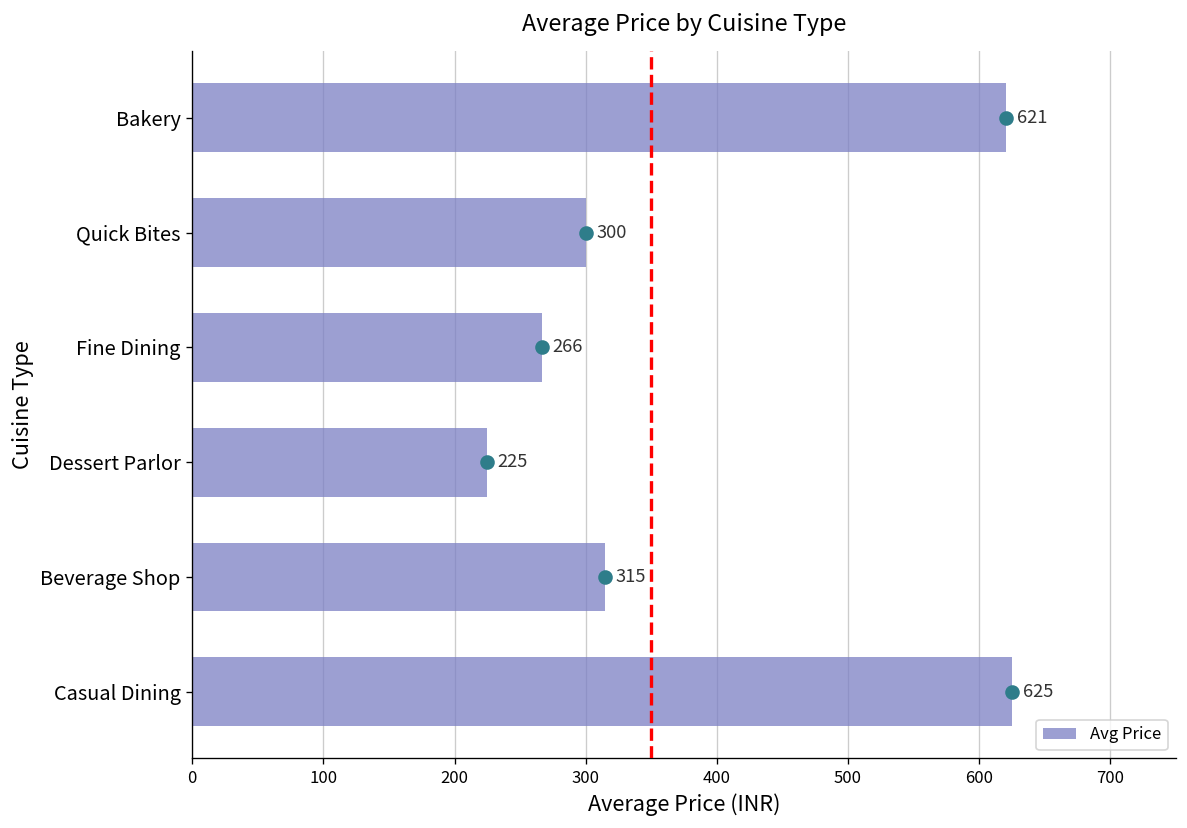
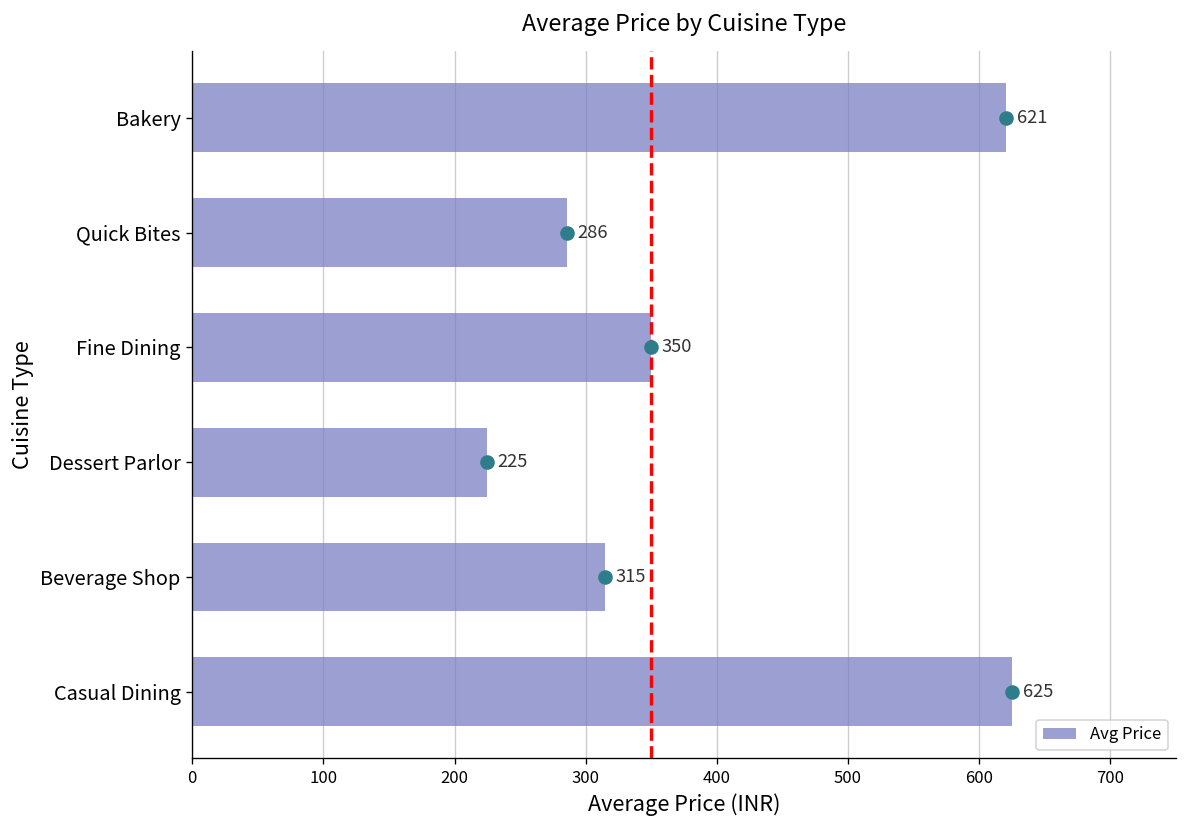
Avg Price, Quick Bites: 300 -> 286
Avg Price, Fine Dining: 266 -> 350
